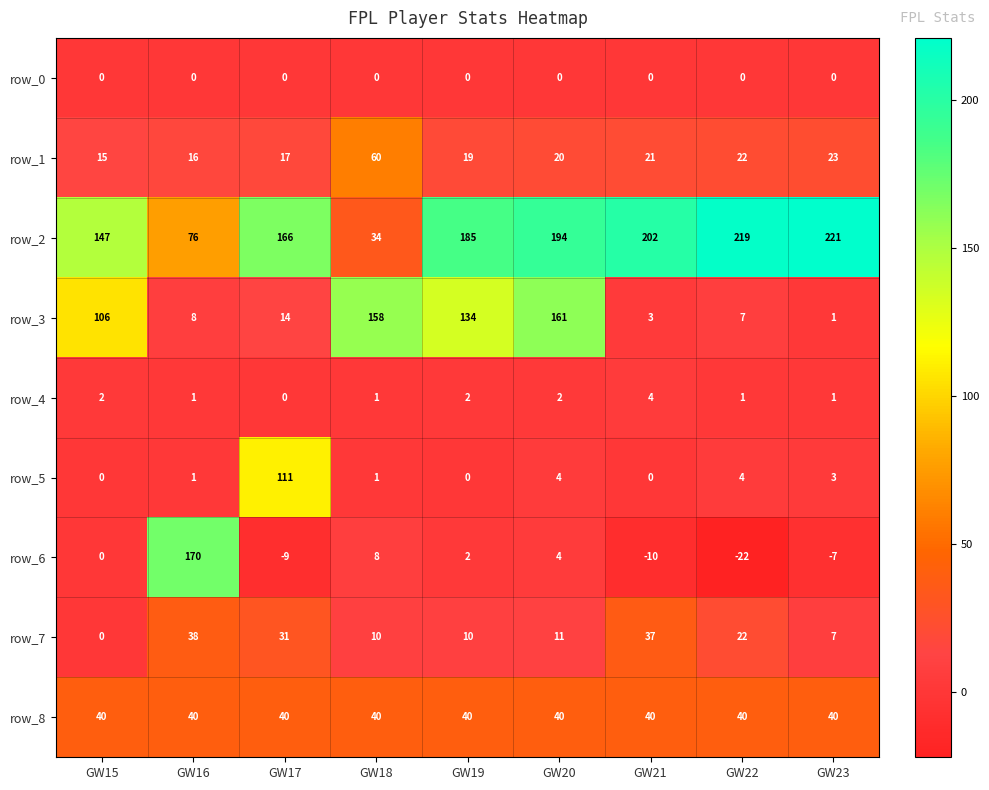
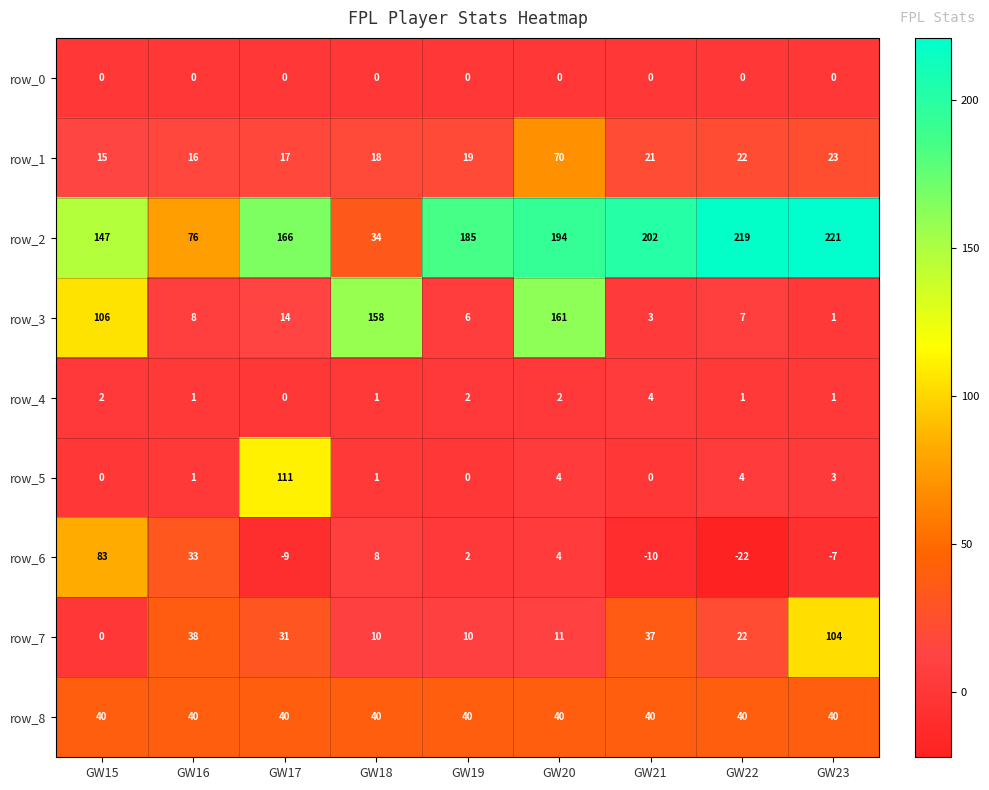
row_1, GW18: 60 -> 18
row_1, GW20: 20 -> 70
row_3, GW19: 134 -> 6
row_6, GW15: 0 -> 83
row_6, GW16: 170 -> 33
row_7, GW23: 7 -> 104
